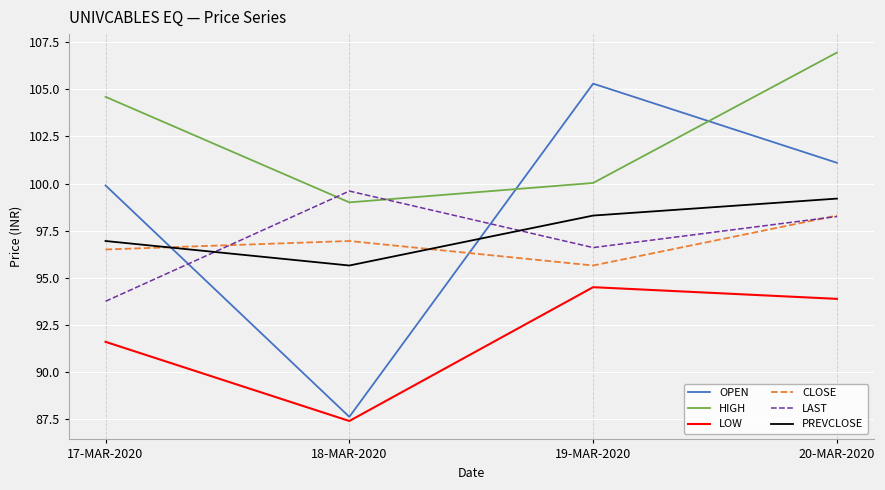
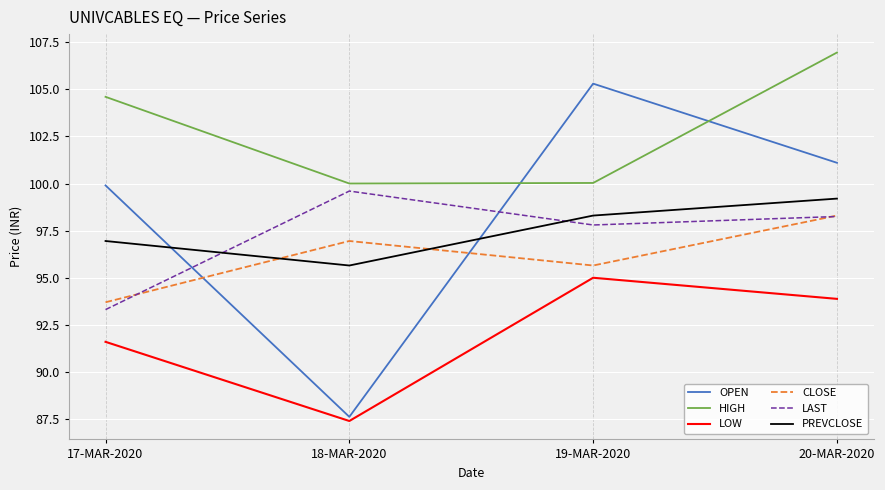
CLOSE, 17-MAR-2020: 96.5 -> 93.7
LAST, 17-MAR-2020: 93.8 -> 93.3
HIGH, 18-MAR-2020: 99 -> 100
LOW, 19-MAR-2020: 94.5 -> 95.0
LAST, 19-MAR-2020: 96.6 -> 97.8
